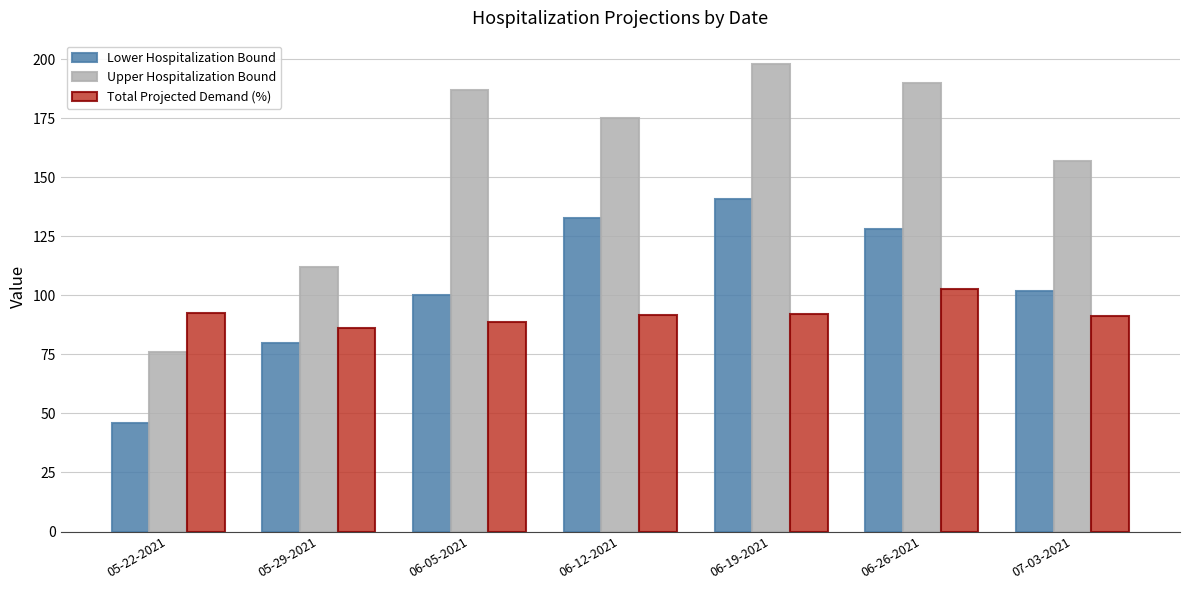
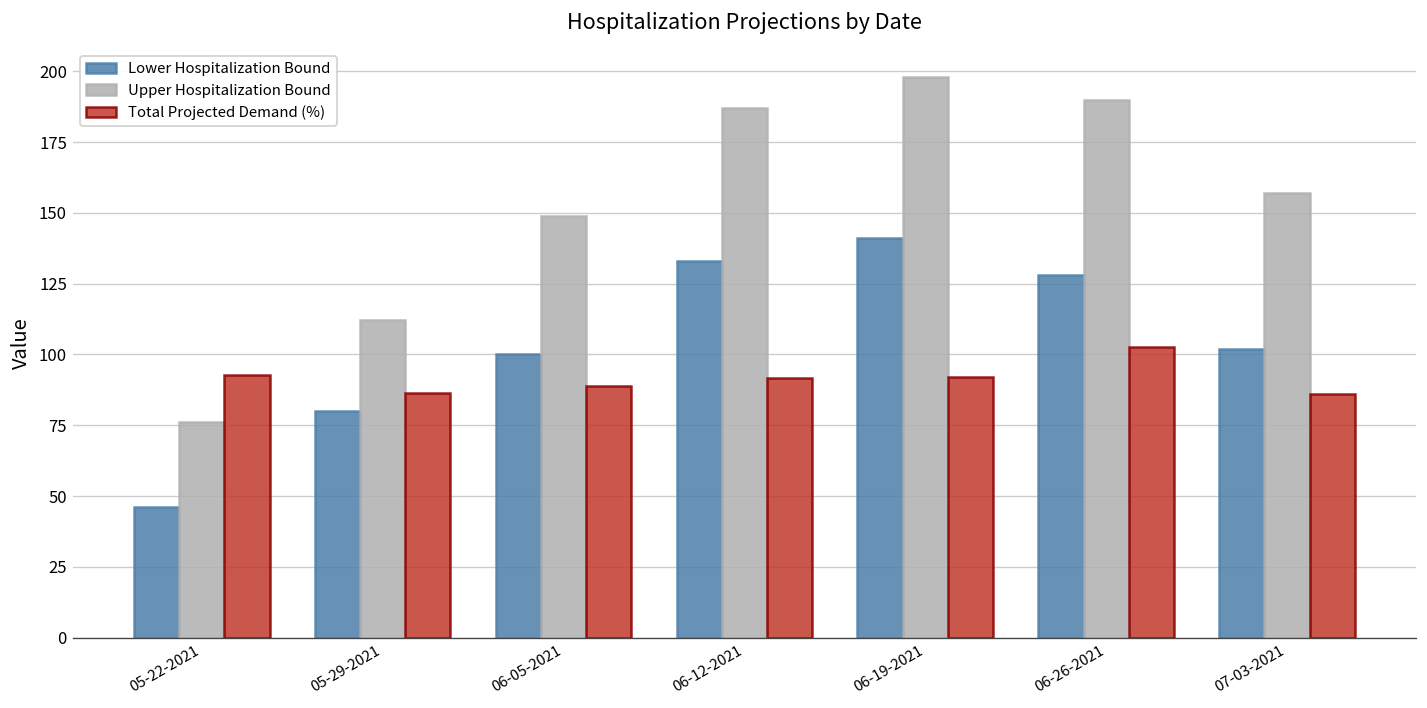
Upper Hospitalization Bound, 06-05-2021: 187 -> 149
Upper Hospitalization Bound, 06-12-2021: 175 -> 187
Total Projected Demand (%), 07-03-2021: 91 -> 86
